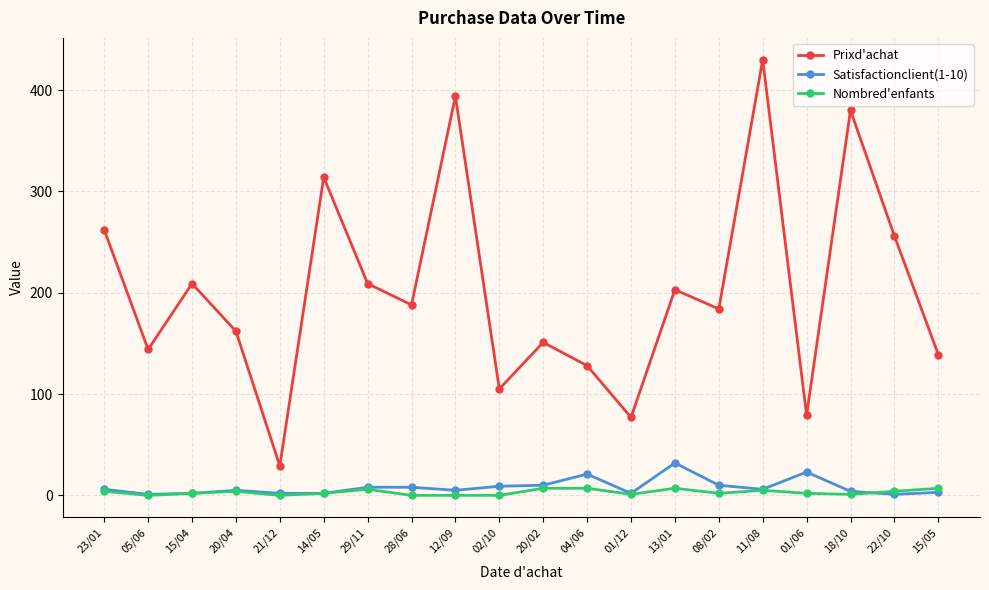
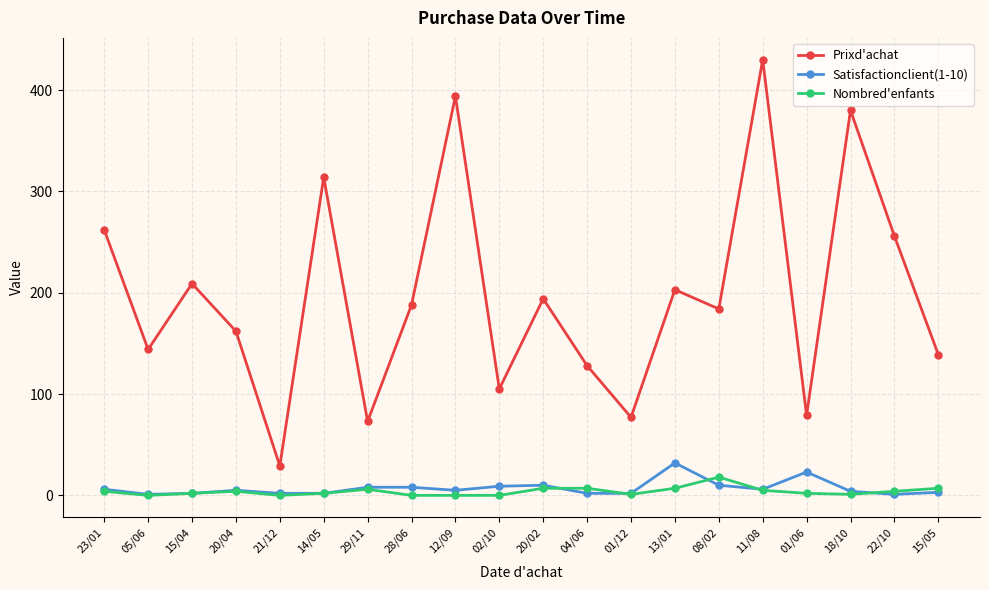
Prixd'achat, 29/11: 209 -> 73
Prixd'achat, 20/02: 151 -> 194
Satisfactionclient(1-10), 04/06: 21 -> 2
Nombred'enfants, 08/02: 2 -> 18
